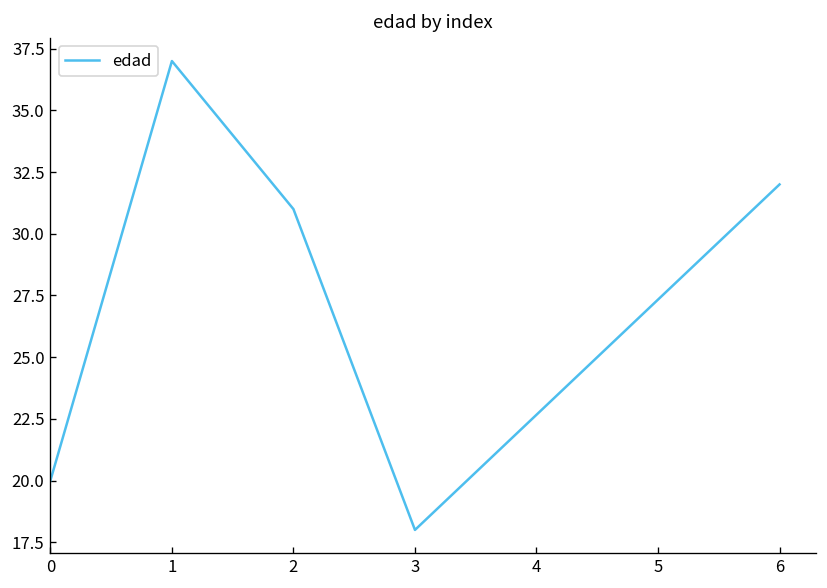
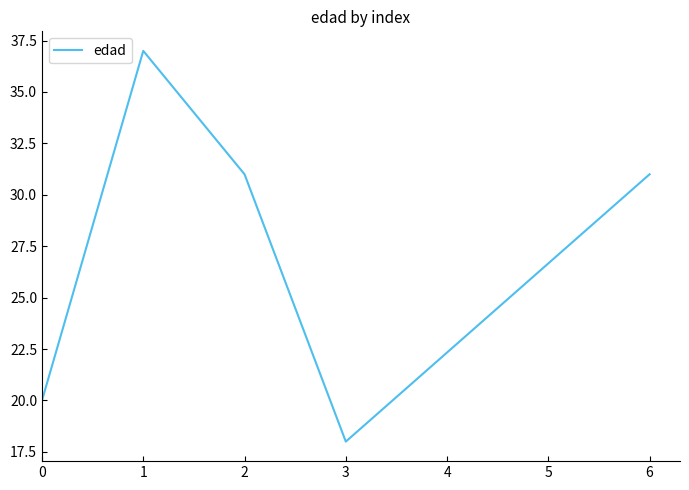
6: 32 -> 31
